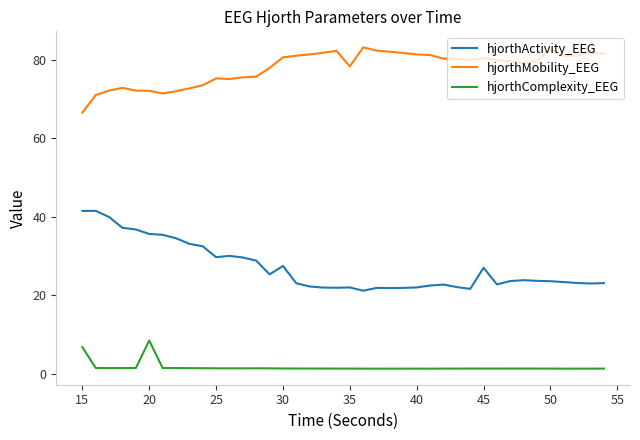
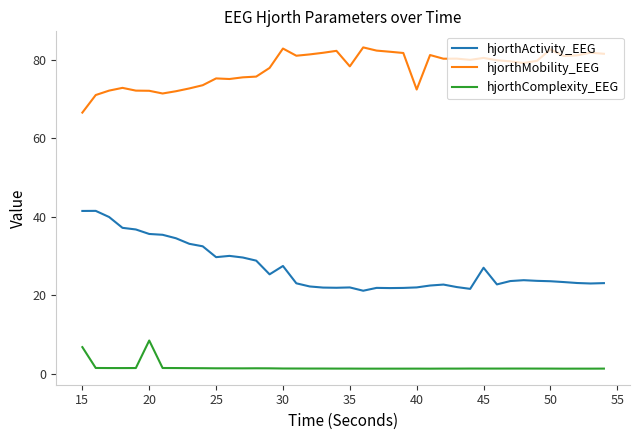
hjorthMobility_EEG, 30: 81 -> 83
hjorthMobility_EEG, 40: 81 -> 72
